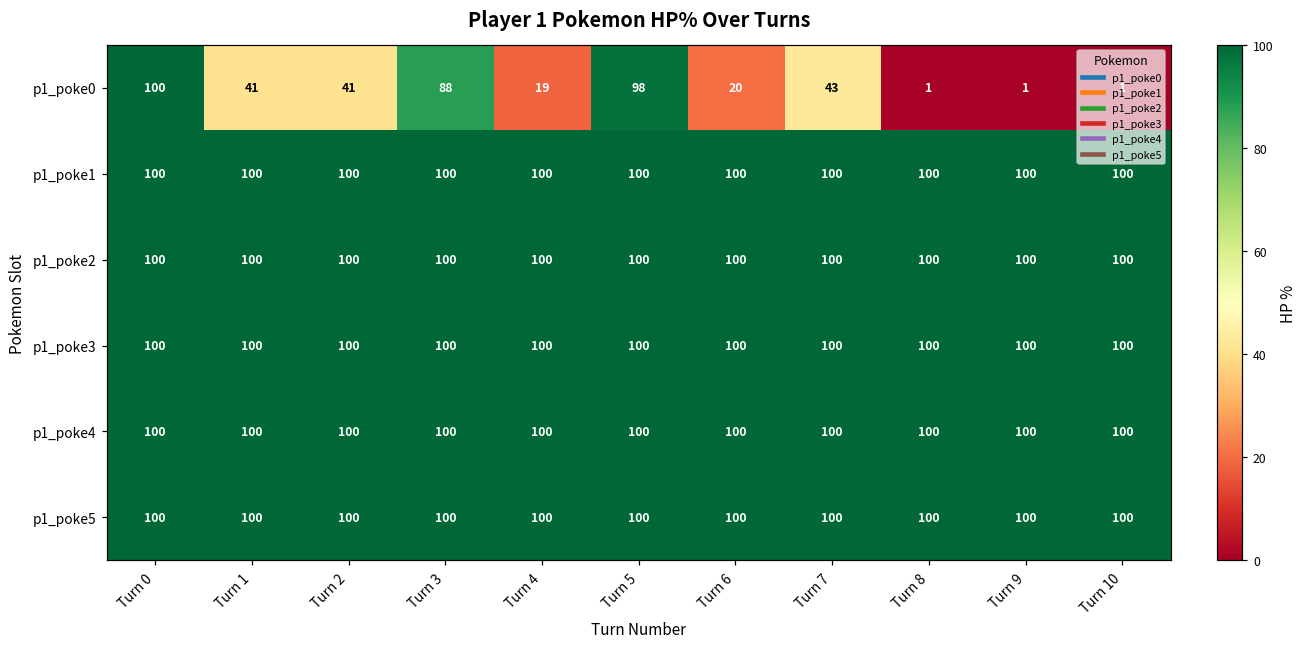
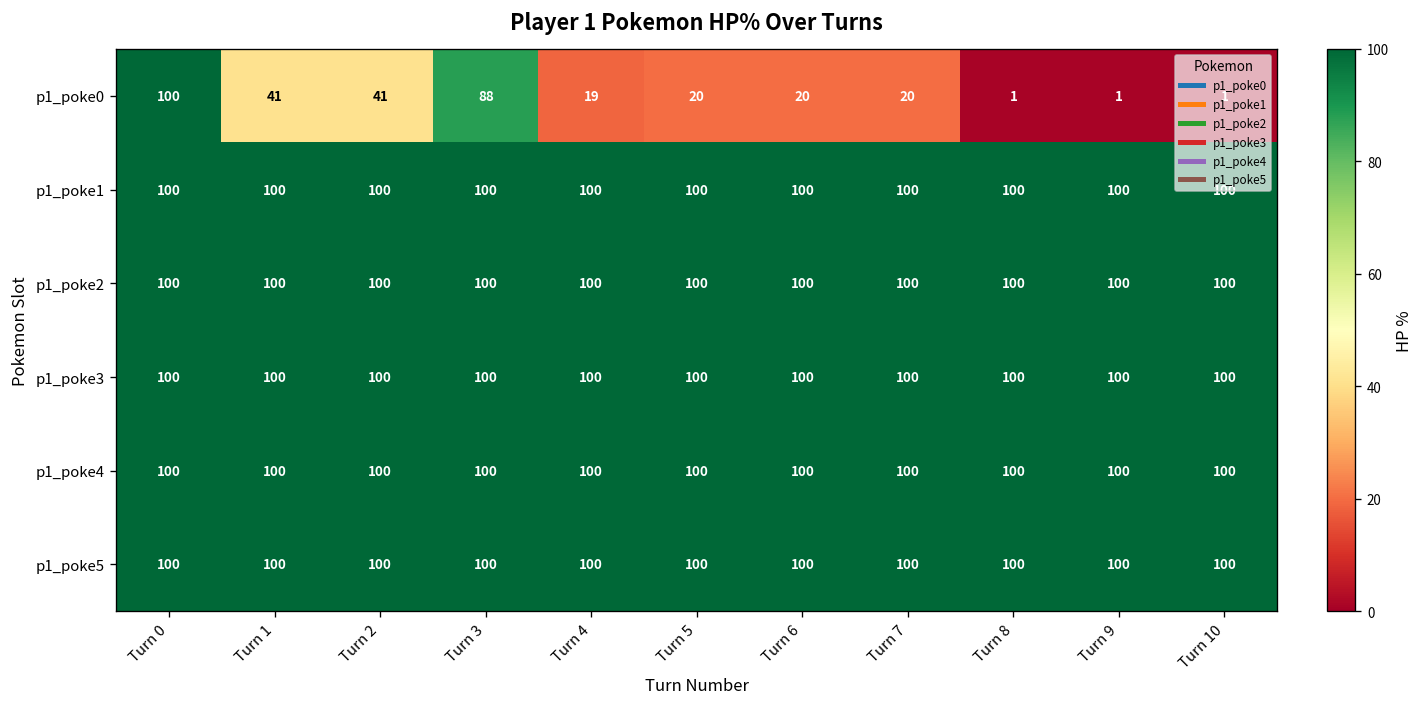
p1_poke0, Turn 5: 98 -> 20
p1_poke0, Turn 7: 43 -> 20
